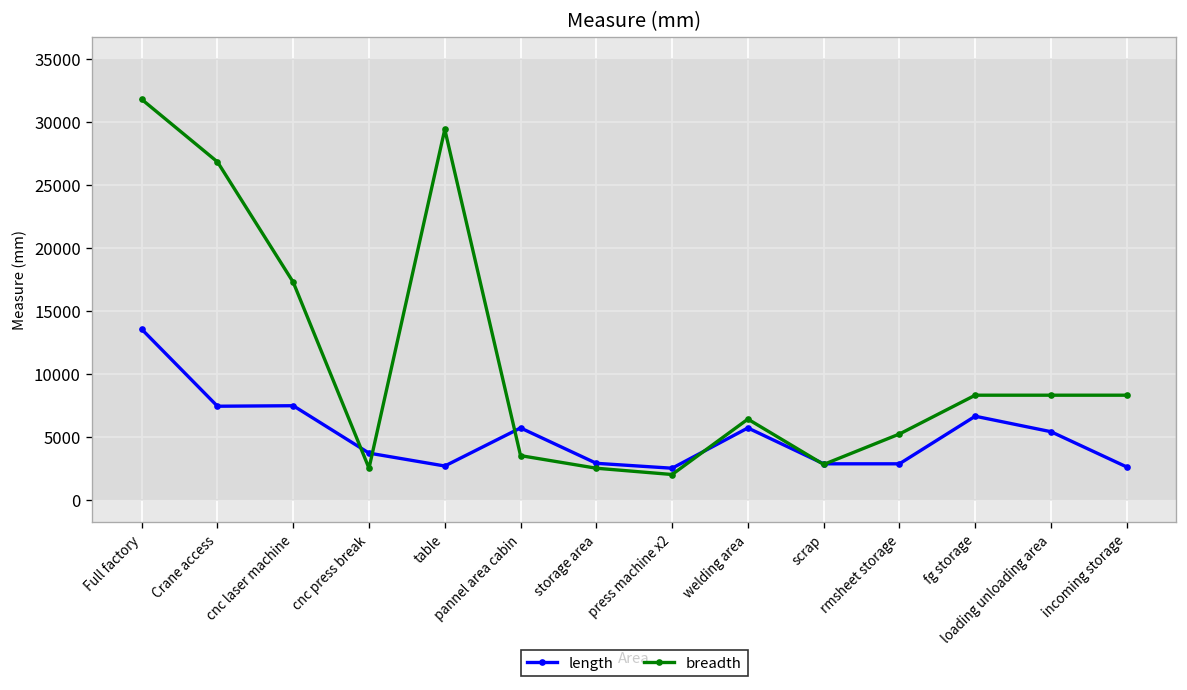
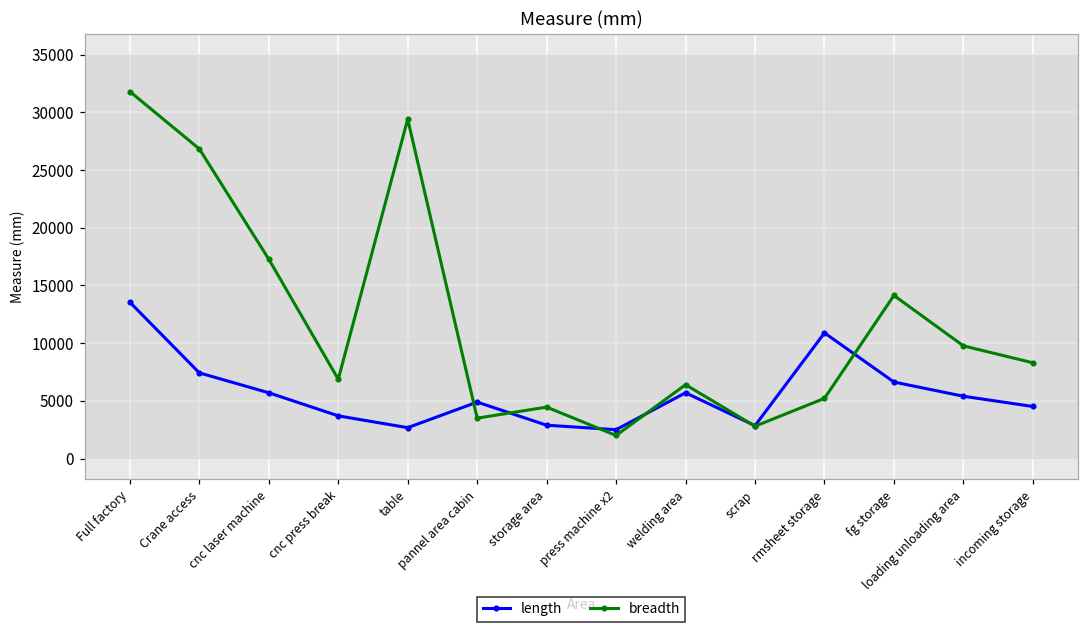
length, cnc laser machine: 7500 -> 5700
breadth, cnc press break: 2500 -> 6900
length, pannel area cabin: 5700 -> 4900
breadth, storage area: 2500 -> 4500
length, rmsheet storage: 2900 -> 10900
breadth, fg storage: 8300 -> 14100
breadth, loading unloading area: 8300 -> 9800
length, incoming storage: 2600 -> 4500
